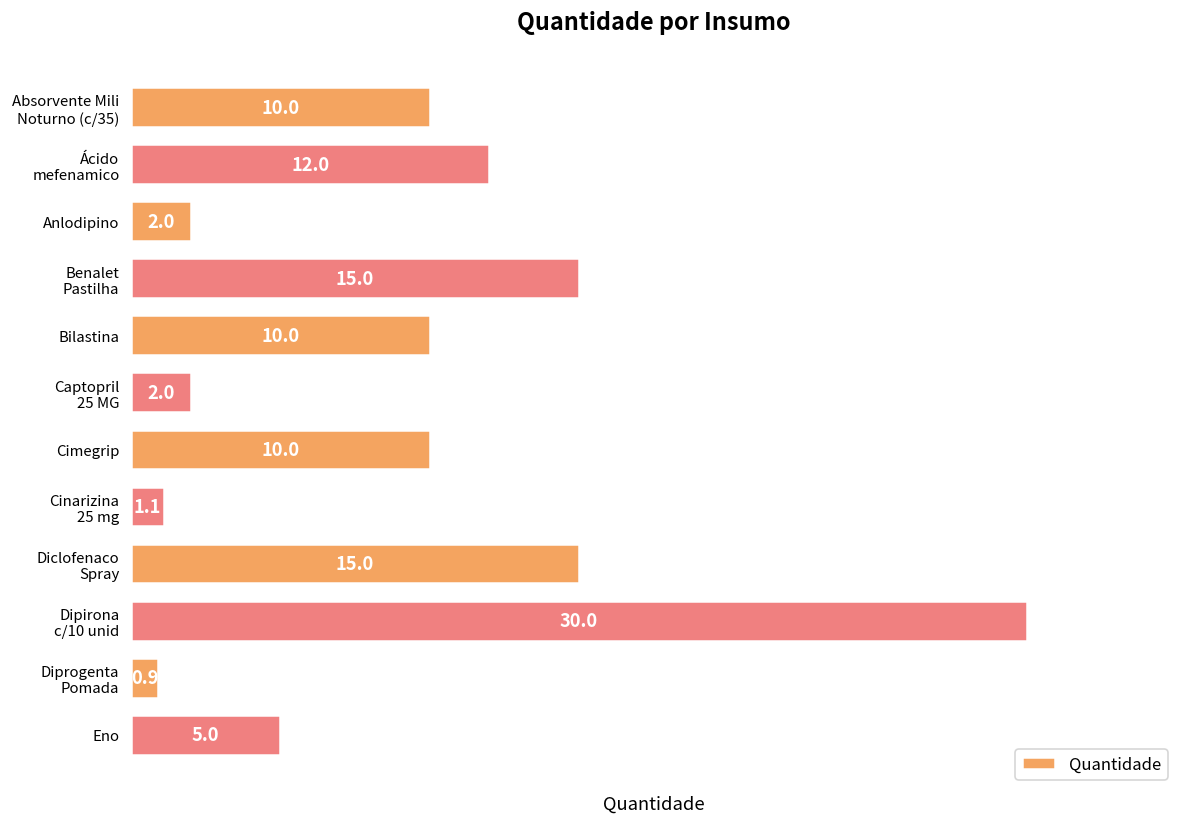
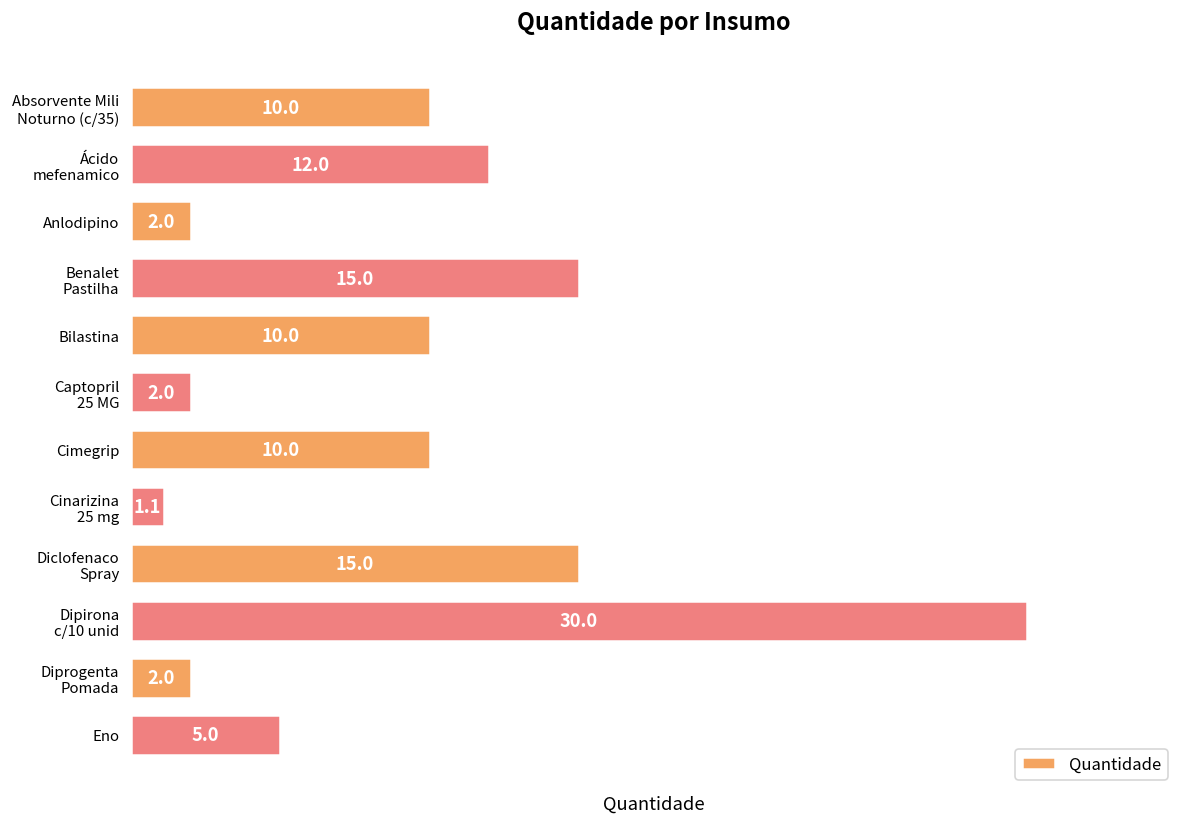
Diprogenta Pomada: 0.9 -> 2.0
